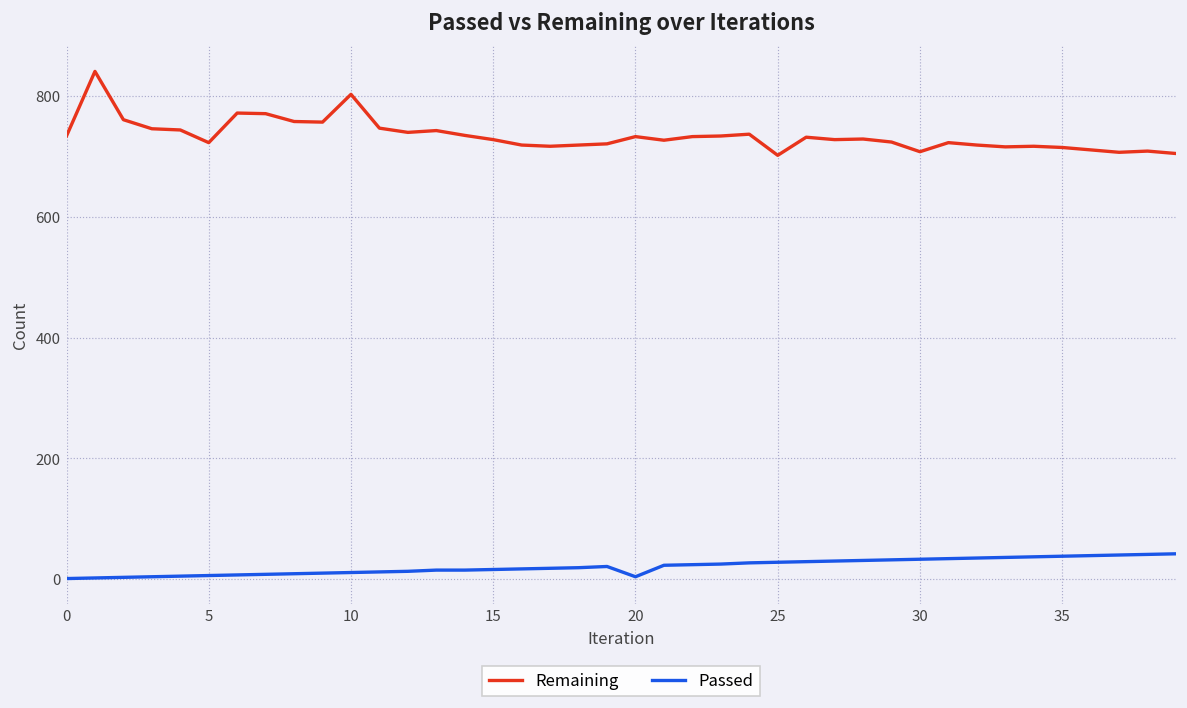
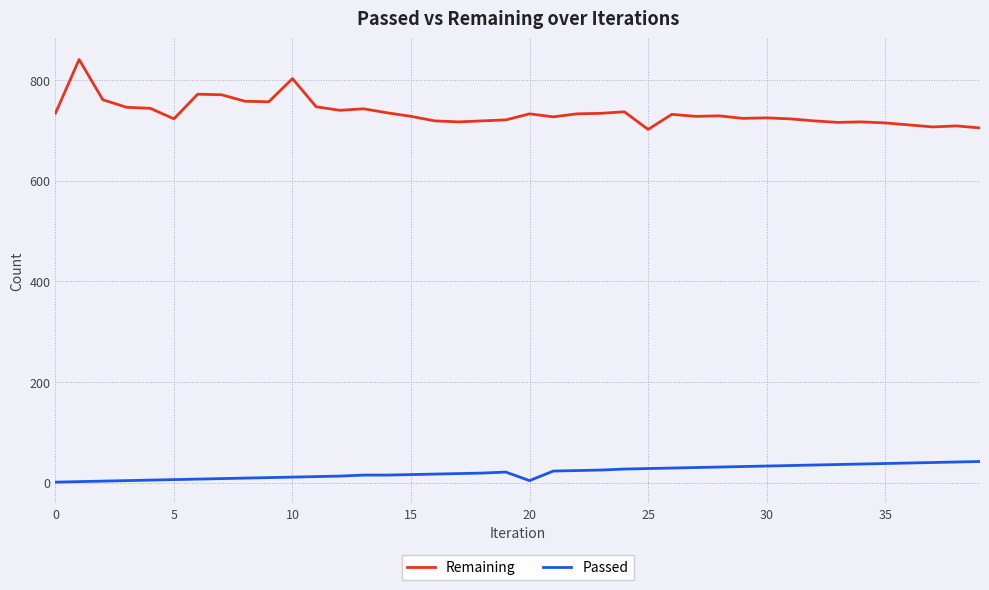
Remaining, 30: 710 -> 730
